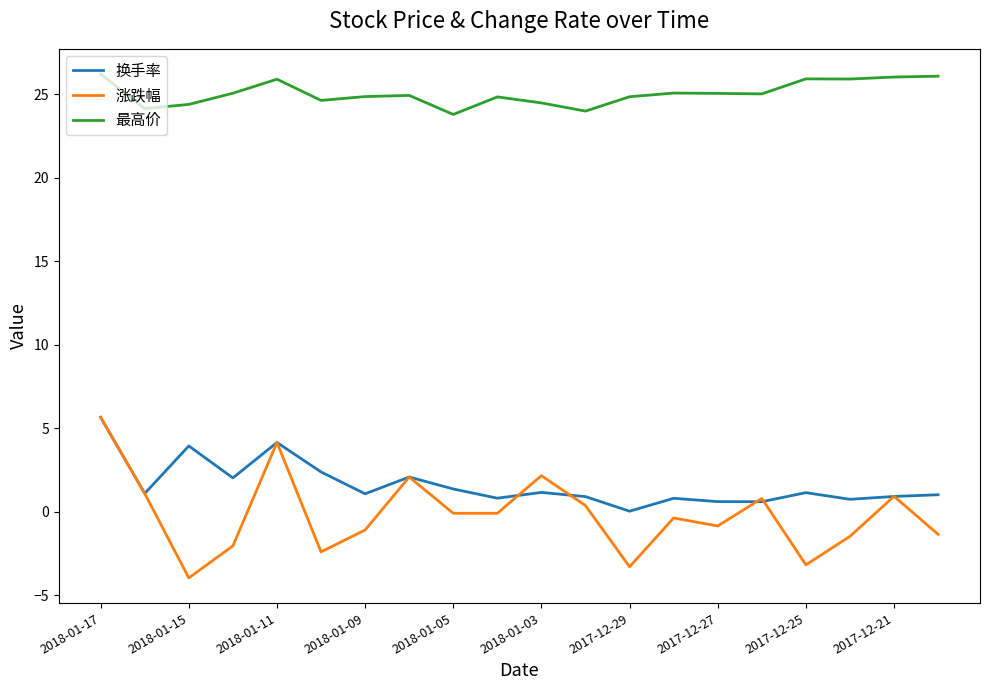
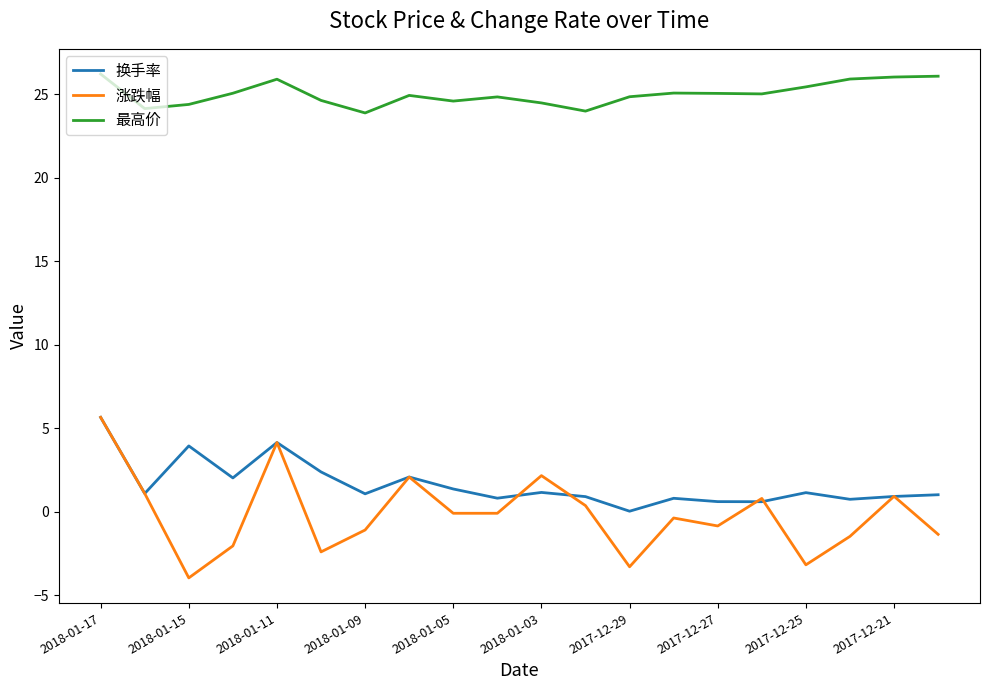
最高价, 2018-01-09: 24.9 -> 23.9
最高价, 2018-01-05: 23.8 -> 24.6
最高价, 2017-12-25: 25.9 -> 25.5
